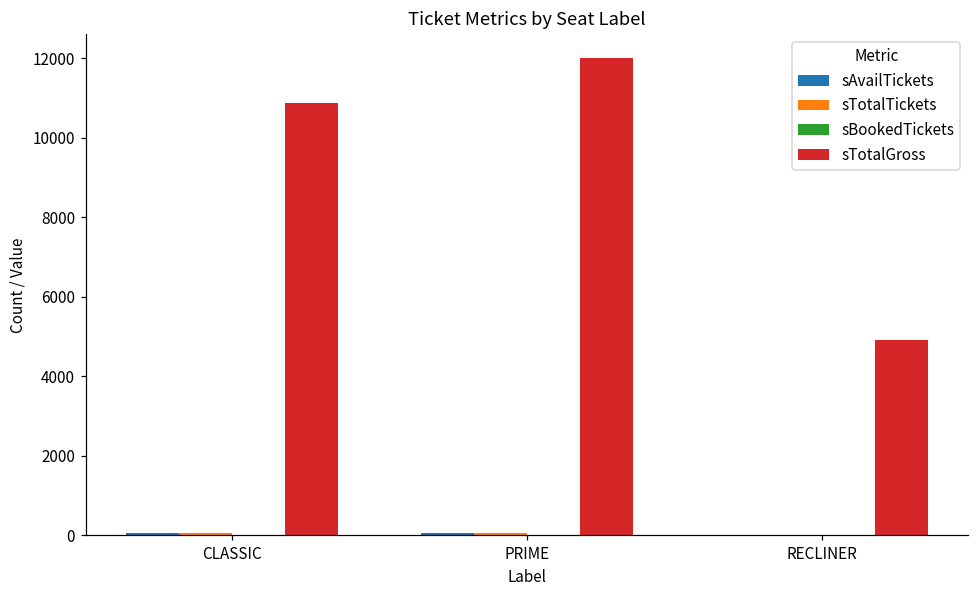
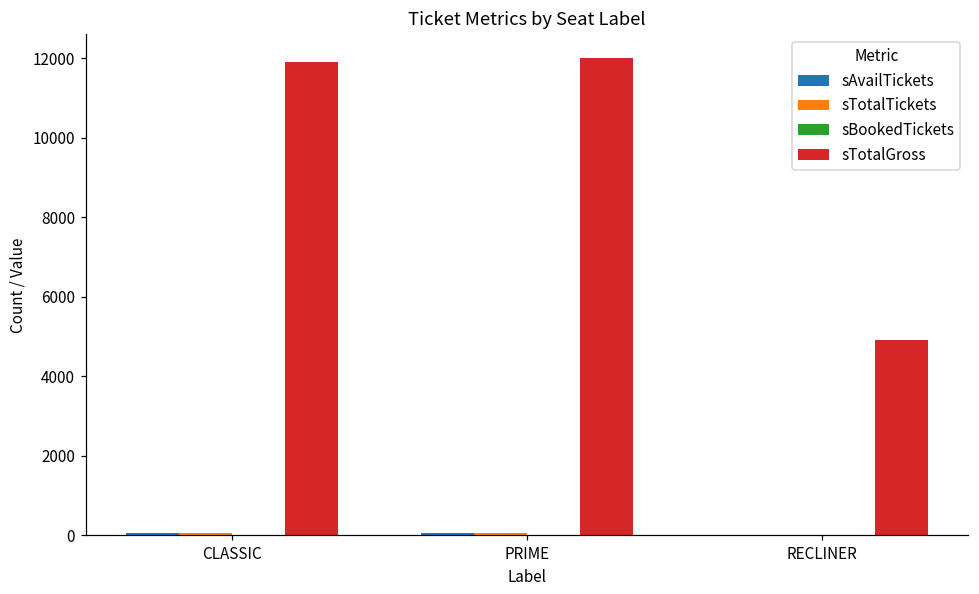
sTotalGross, CLASSIC: 10900 -> 11900
